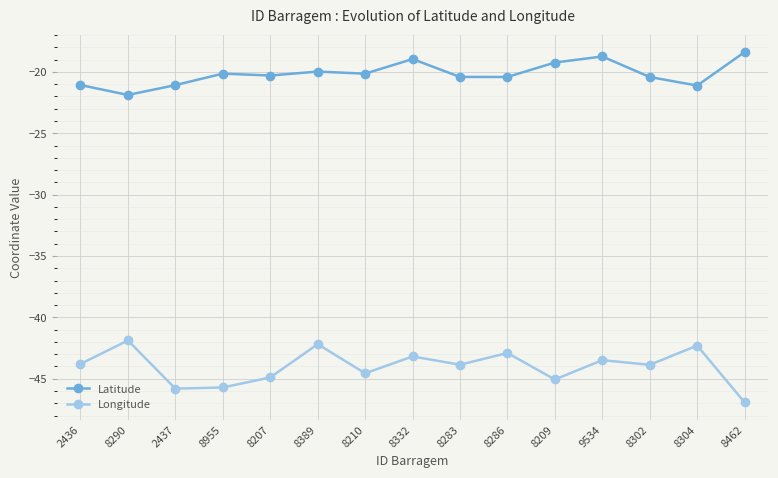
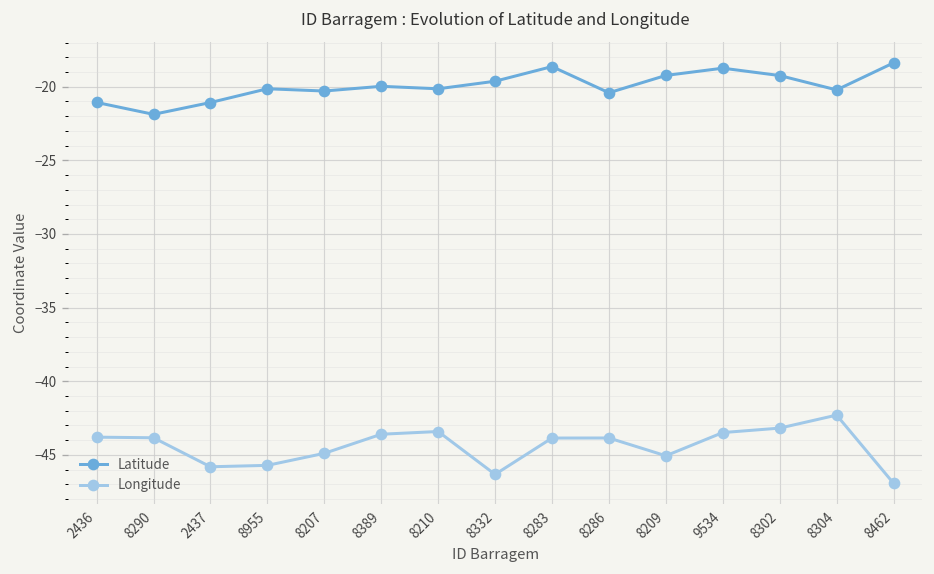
Longitude, 8290: -41.9 -> -43.8
Longitude, 8389: -42.2 -> -43.6
Longitude, 8210: -44.6 -> -43.4
Latitude, 8332: -19.0 -> -19.6
Longitude, 8332: -43.2 -> -46.3
Latitude, 8283: -20.4 -> -18.6
Longitude, 8286: -42.9 -> -43.9
Latitude, 8302: -20.4 -> -19.2
Longitude, 8302: -43.9 -> -43.2
Latitude, 8304: -21.1 -> -20.2
